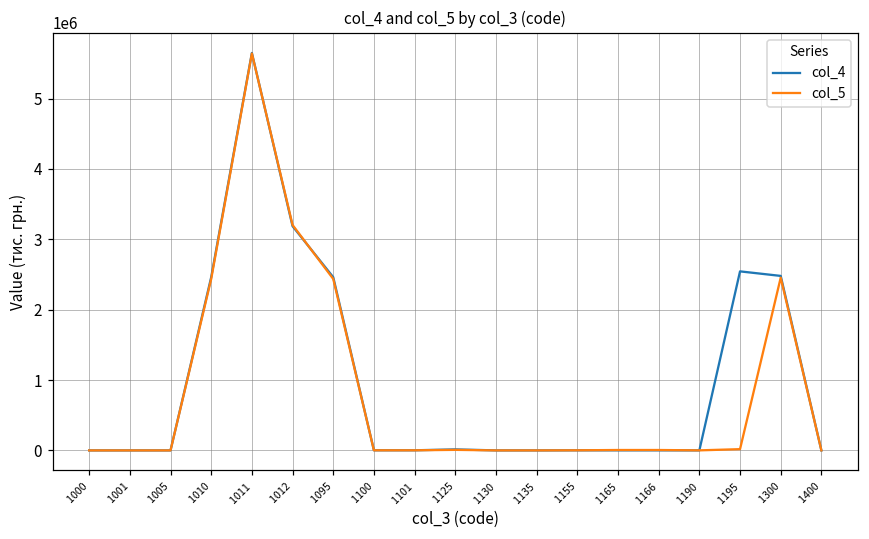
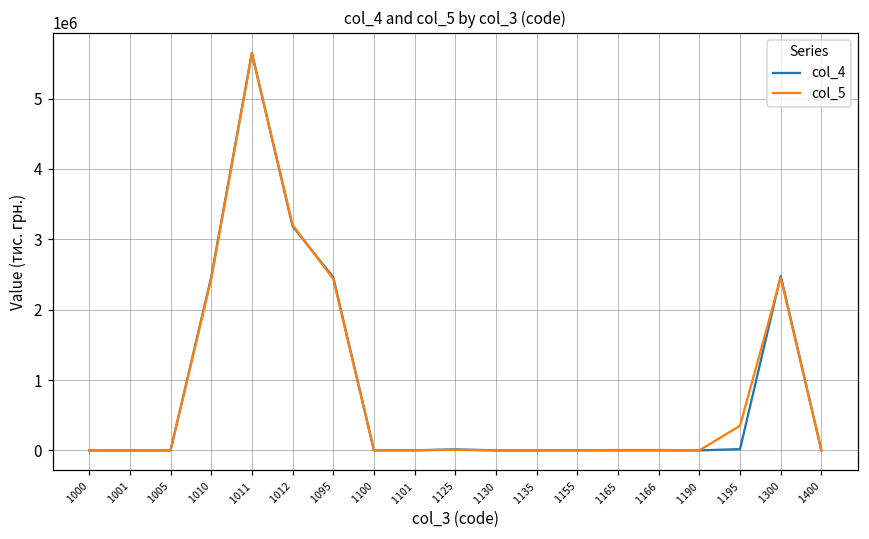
col_4, 1195: 2500000 -> 0
col_5, 1195: 0 -> 400000
